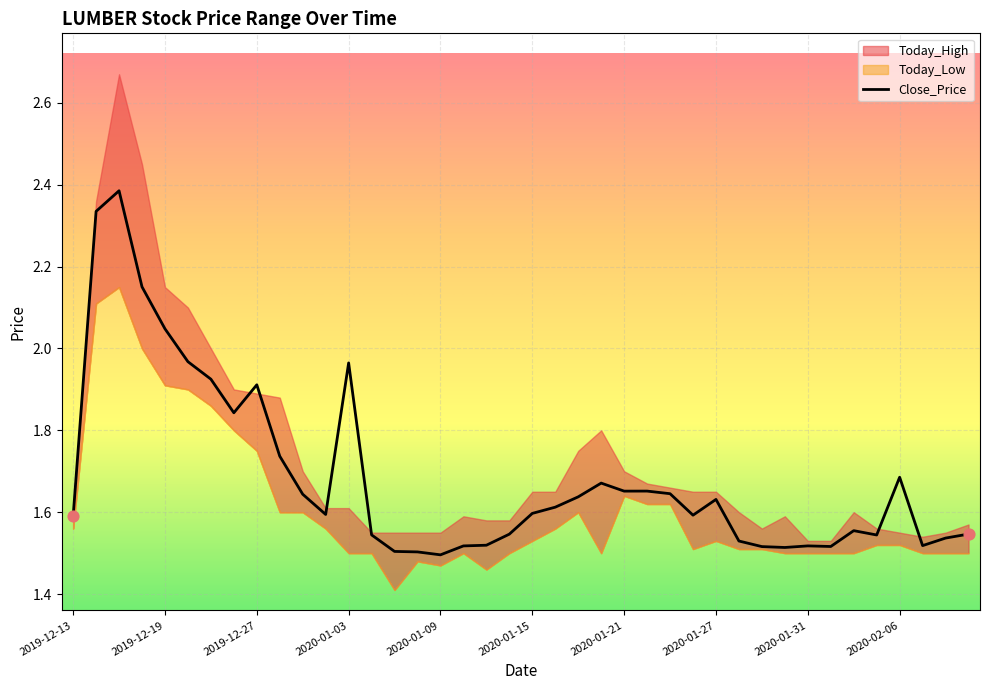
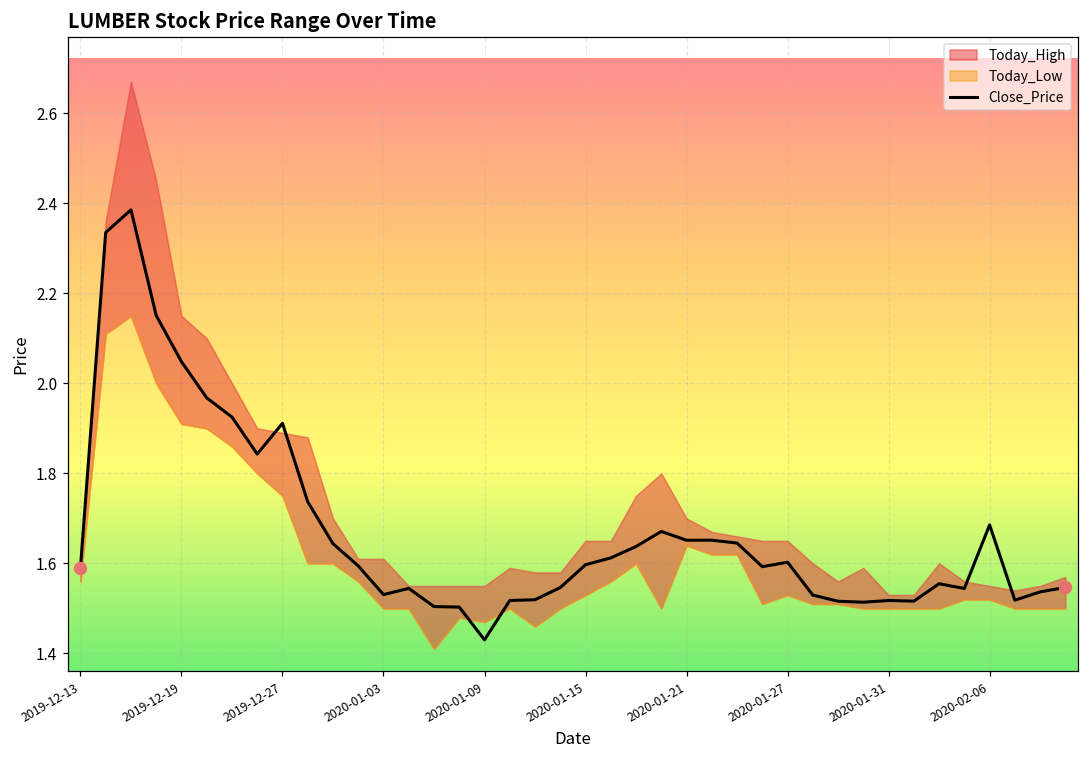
Close_Price, 2020-01-03: 1.96 -> 1.53
Close_Price, 2020-01-09: 1.50 -> 1.43
Close_Price, 2020-01-27: 1.63 -> 1.60
